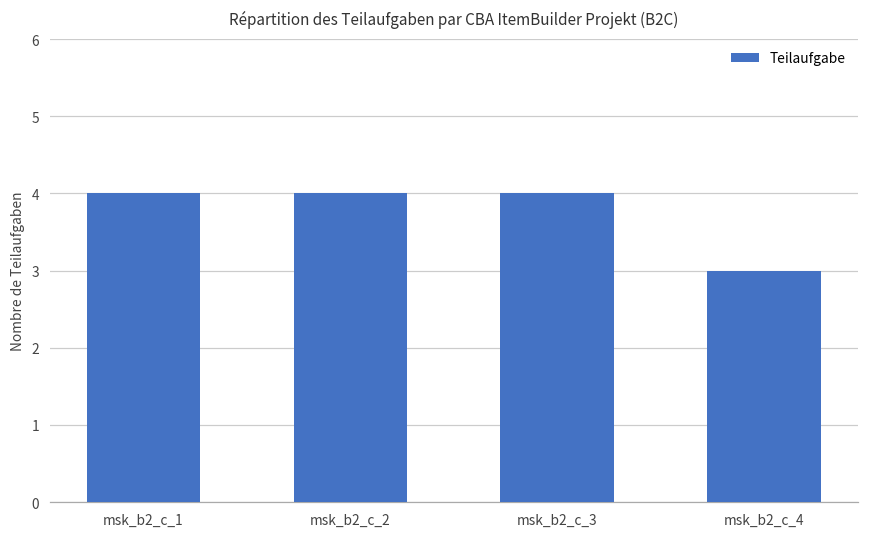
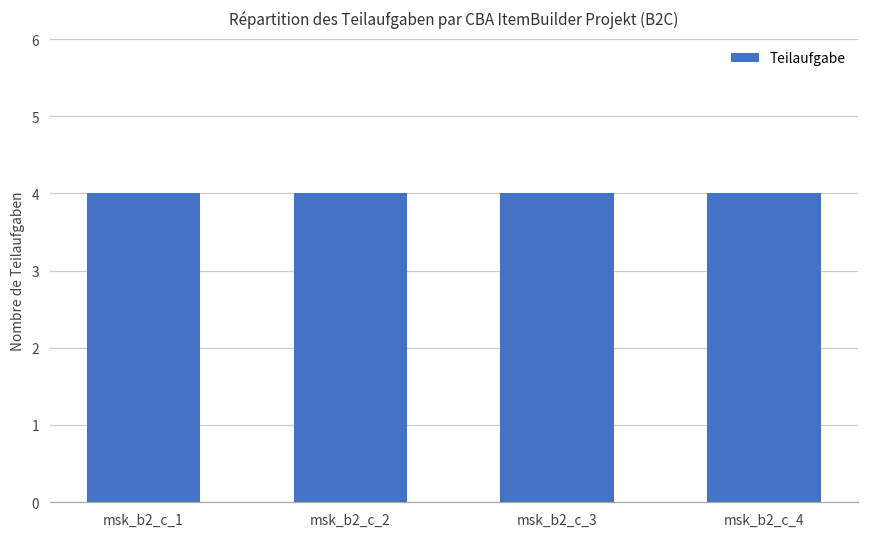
msk_b2_c_4: 3 -> 4
